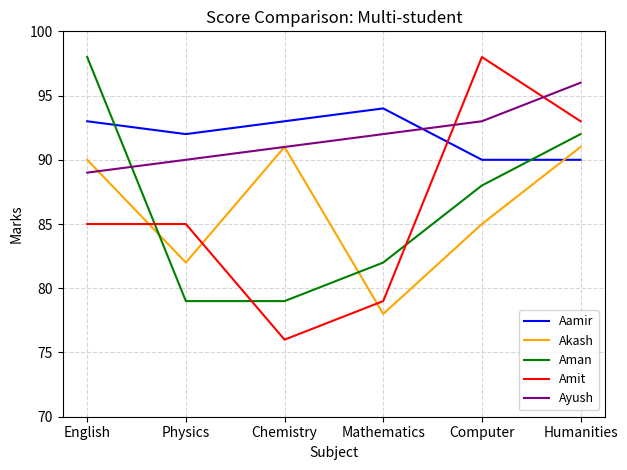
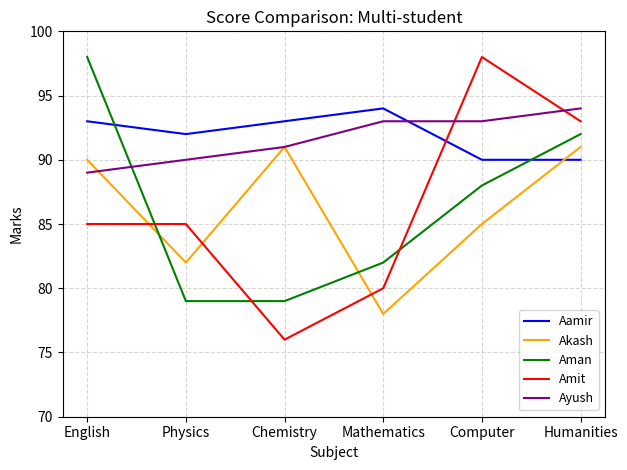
Amit, Mathematics: 79 -> 80
Ayush, Mathematics: 92 -> 93
Ayush, Humanities: 96 -> 94
